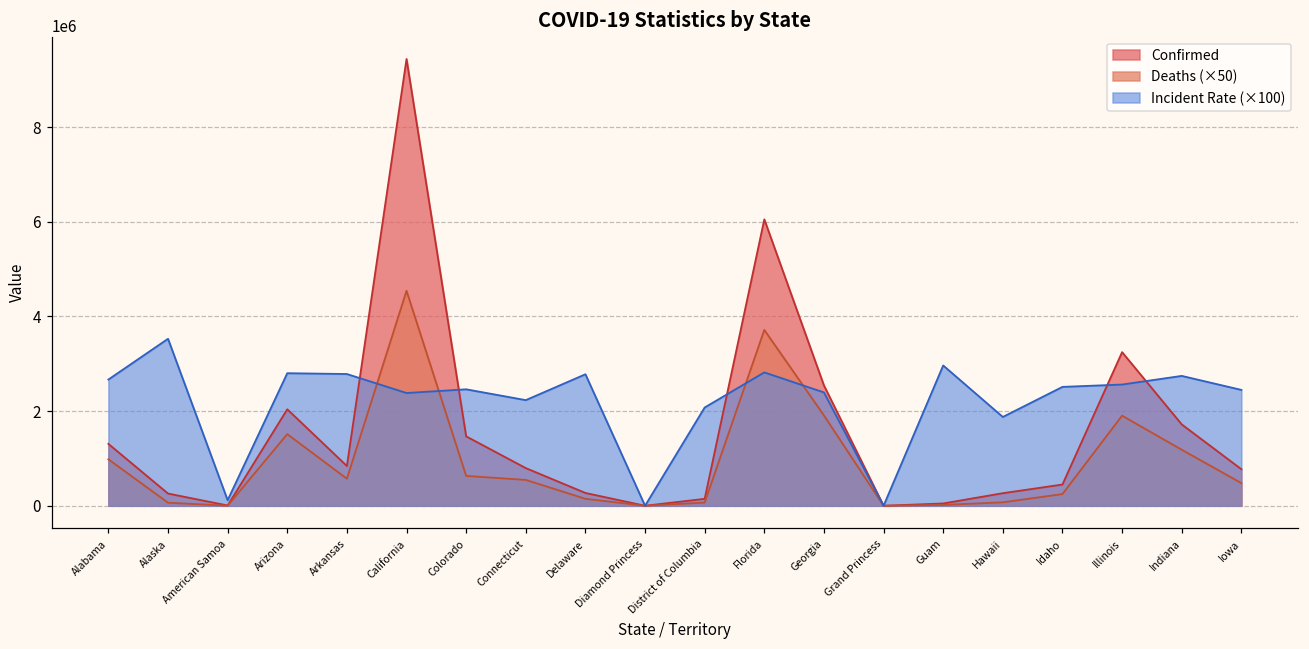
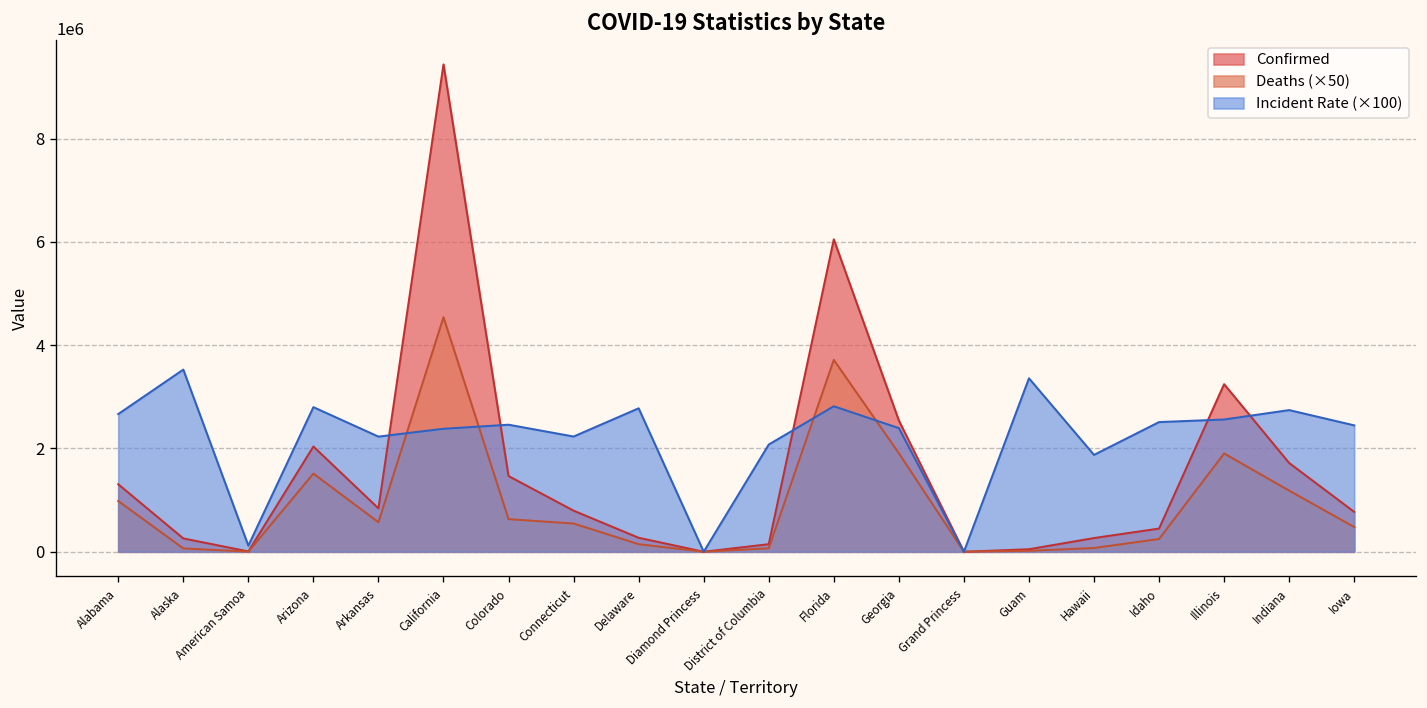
Incident Rate (×100), Arkansas: 2800000 -> 2200000
Incident Rate (×100), Guam: 3000000 -> 3400000
